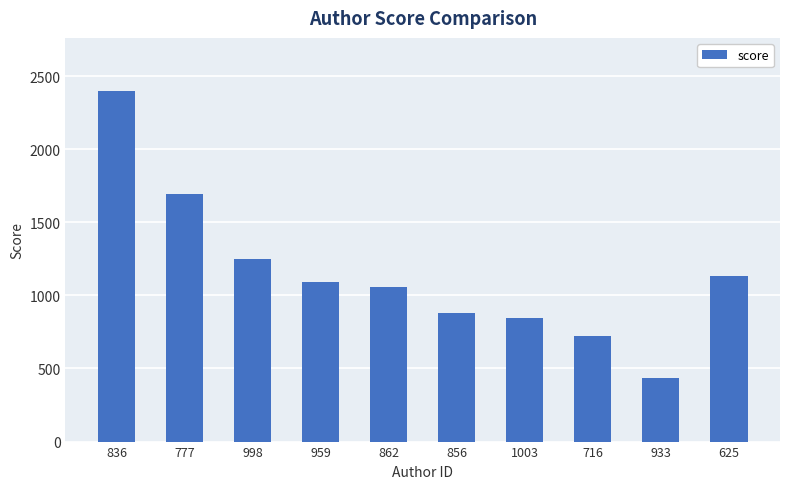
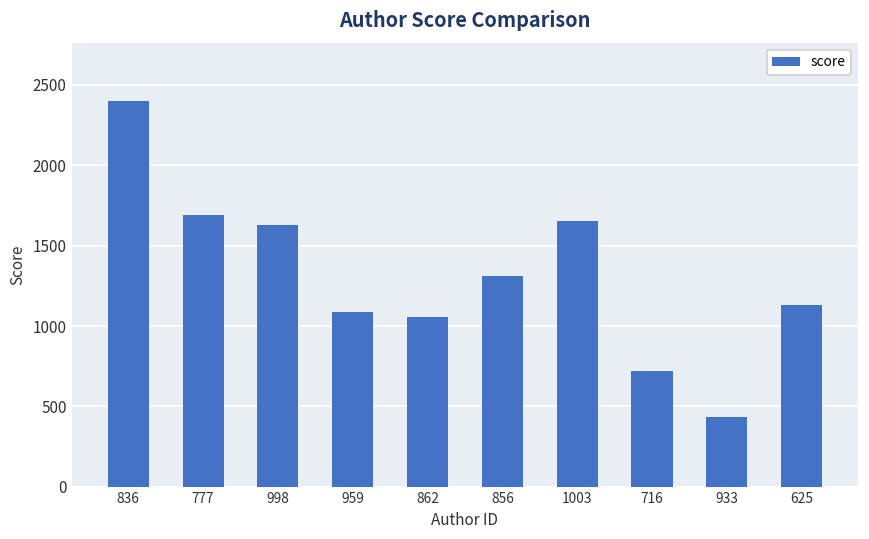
998: 1250 -> 1630
856: 880 -> 1310
1003: 840 -> 1650
